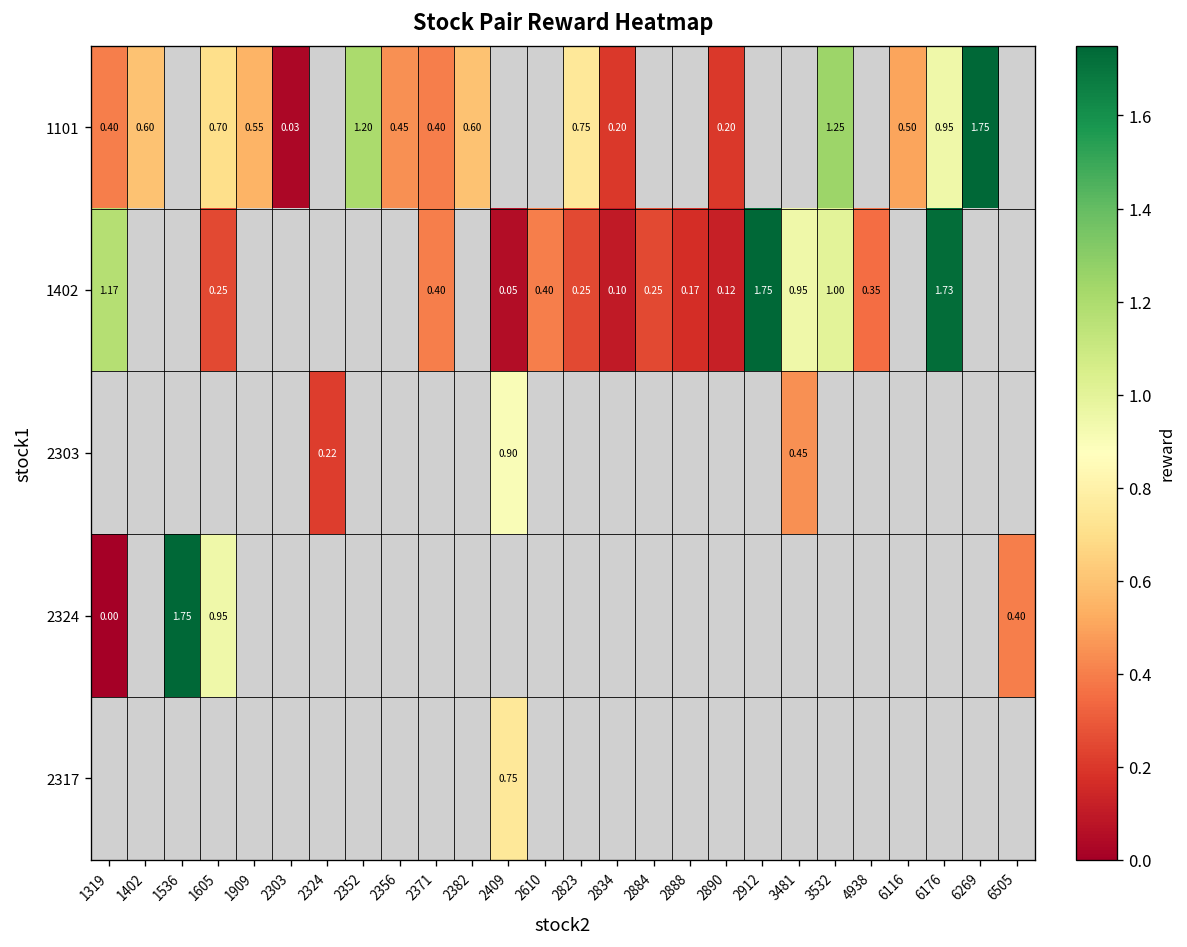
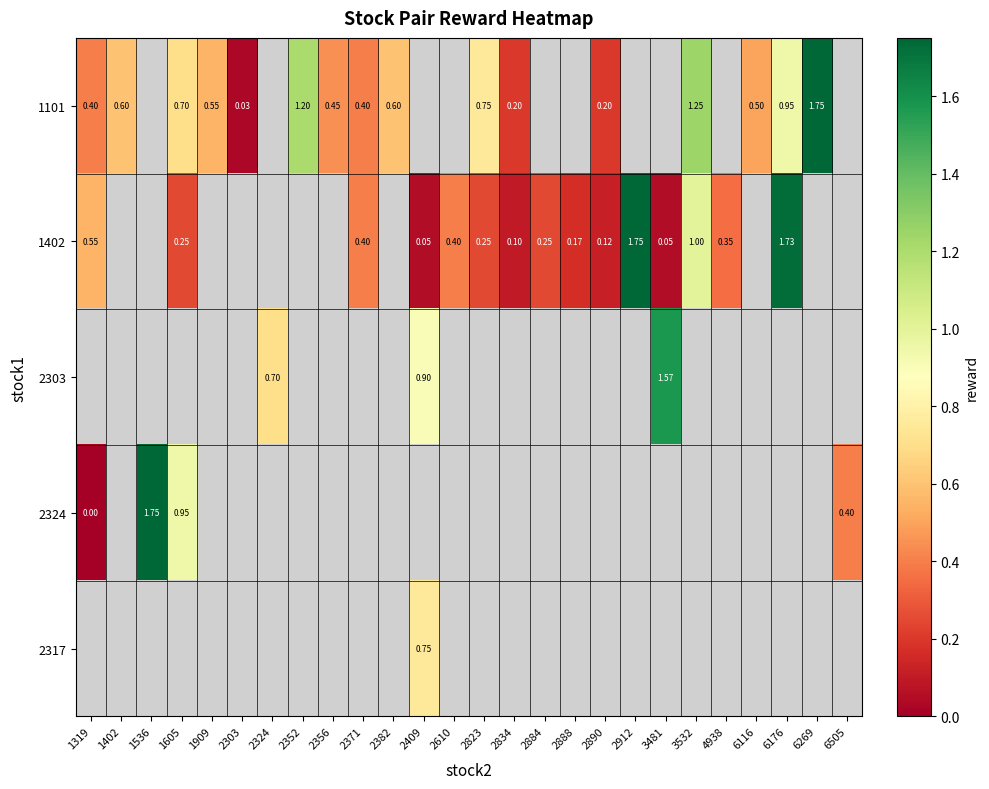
1402, 1319: 1.17 -> 0.55
1402, 3481: 0.95 -> 0.05
2303, 2324: 0.22 -> 0.70
2303, 3481: 0.45 -> 1.57
